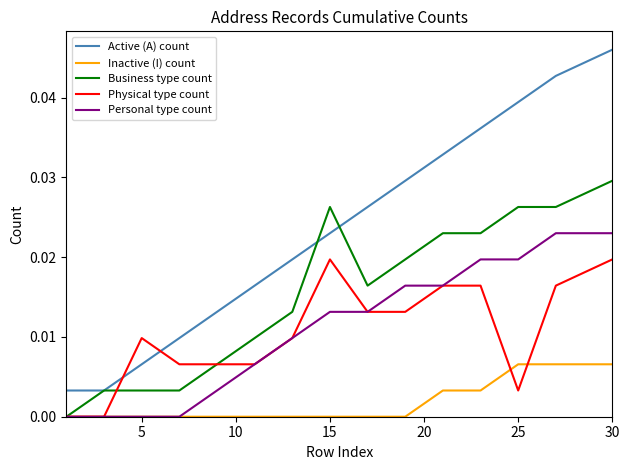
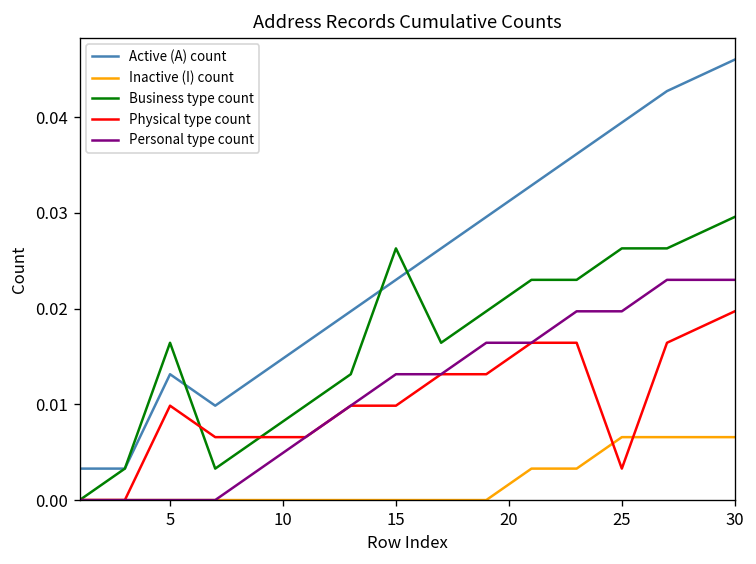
Active (A) count, 5: 0.007 -> 0.013
Business type count, 5: 0.003 -> 0.016
Physical type count, 15: 0.020 -> 0.010
